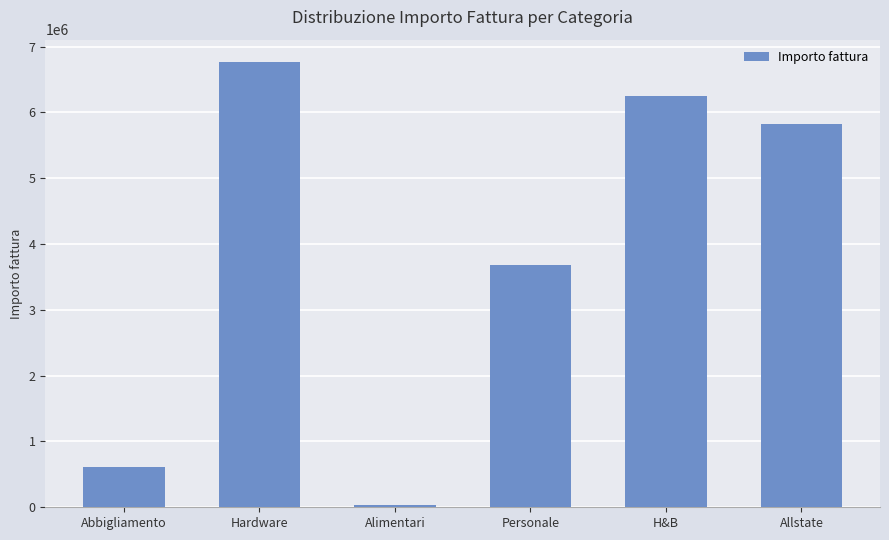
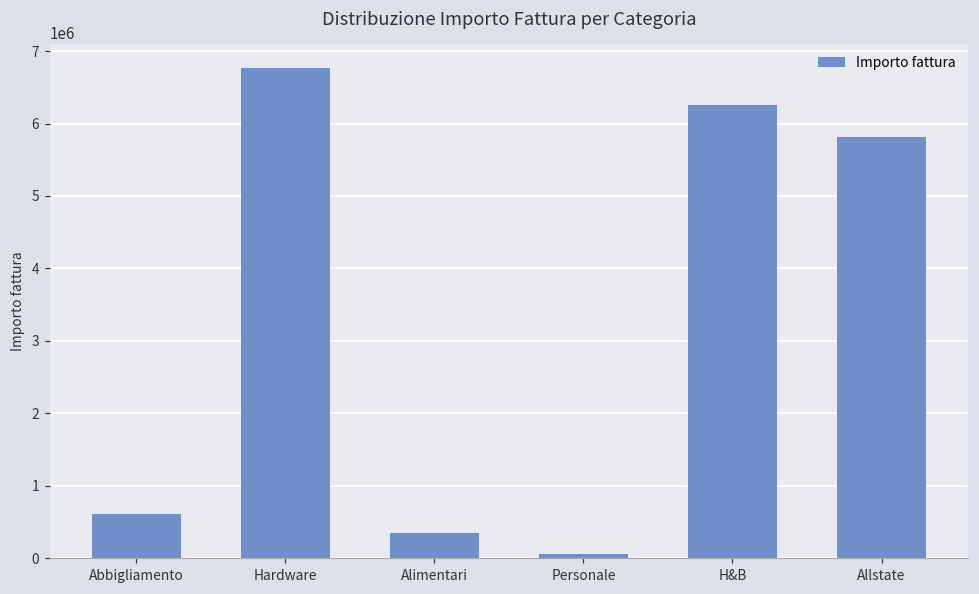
Alimentari: 0 -> 300000
Personale: 3700000 -> 100000
